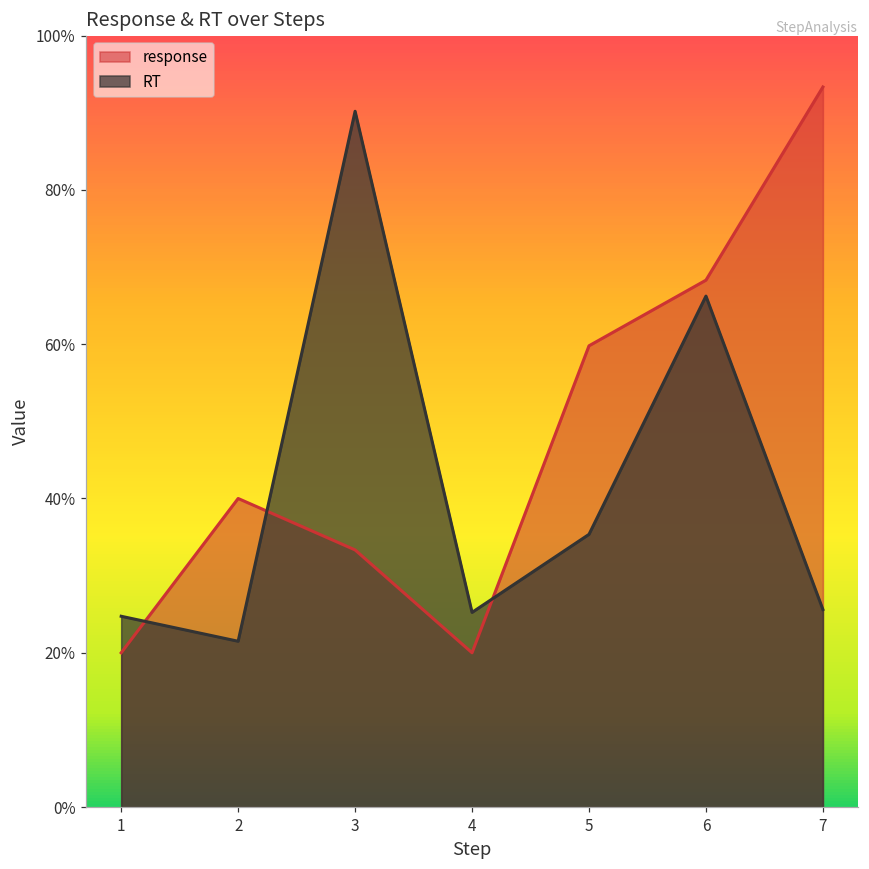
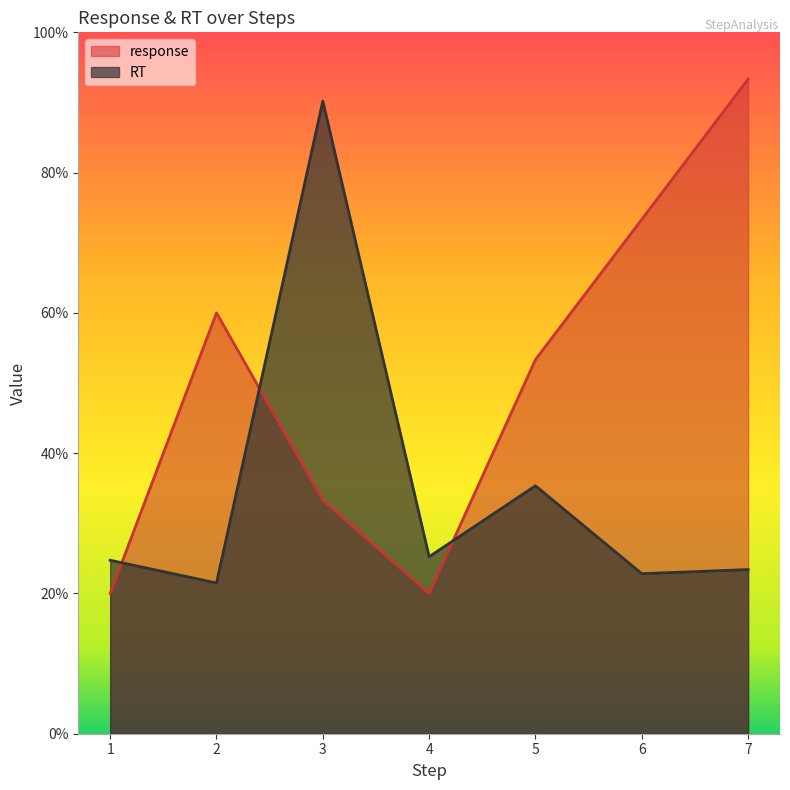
response, 2: 40% -> 60%
response, 5: 60% -> 53%
response, 6: 68% -> 73%
RT, 6: 66% -> 23%
RT, 7: 26% -> 23%
